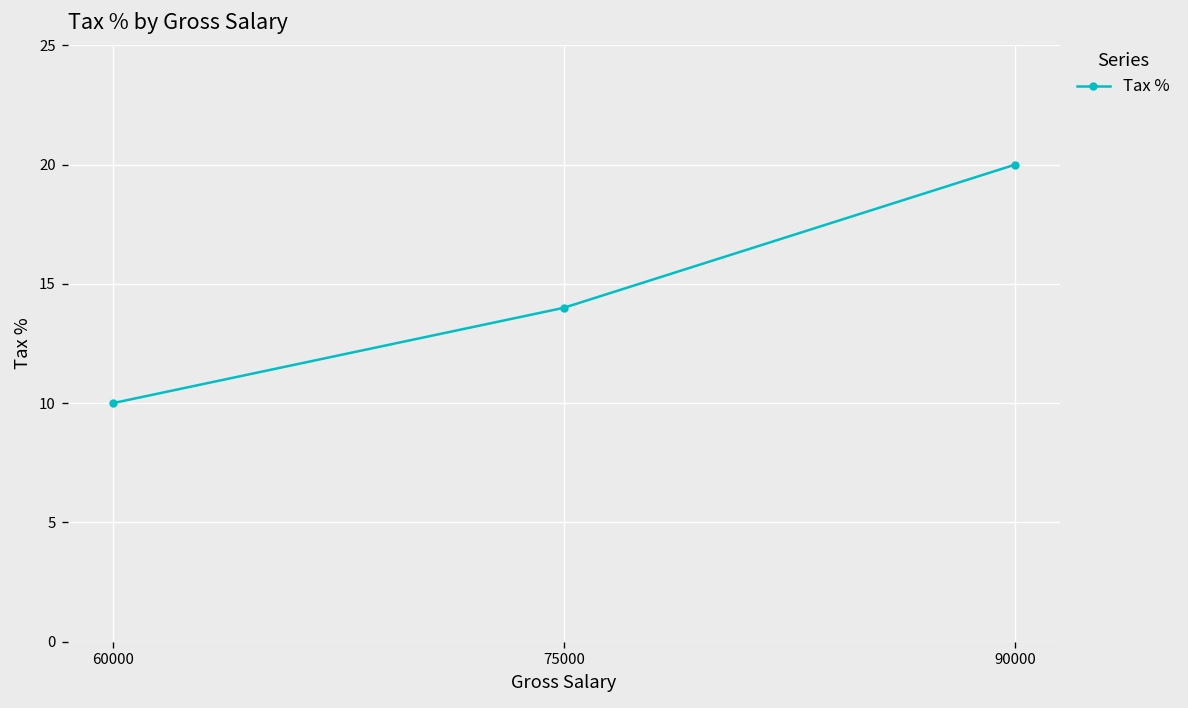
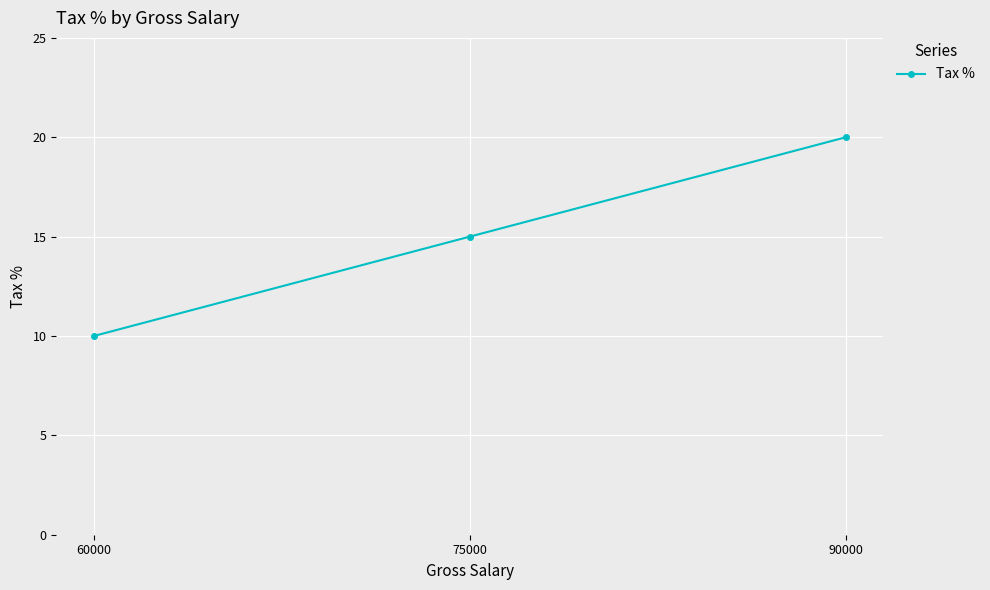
75000: 14 -> 15
